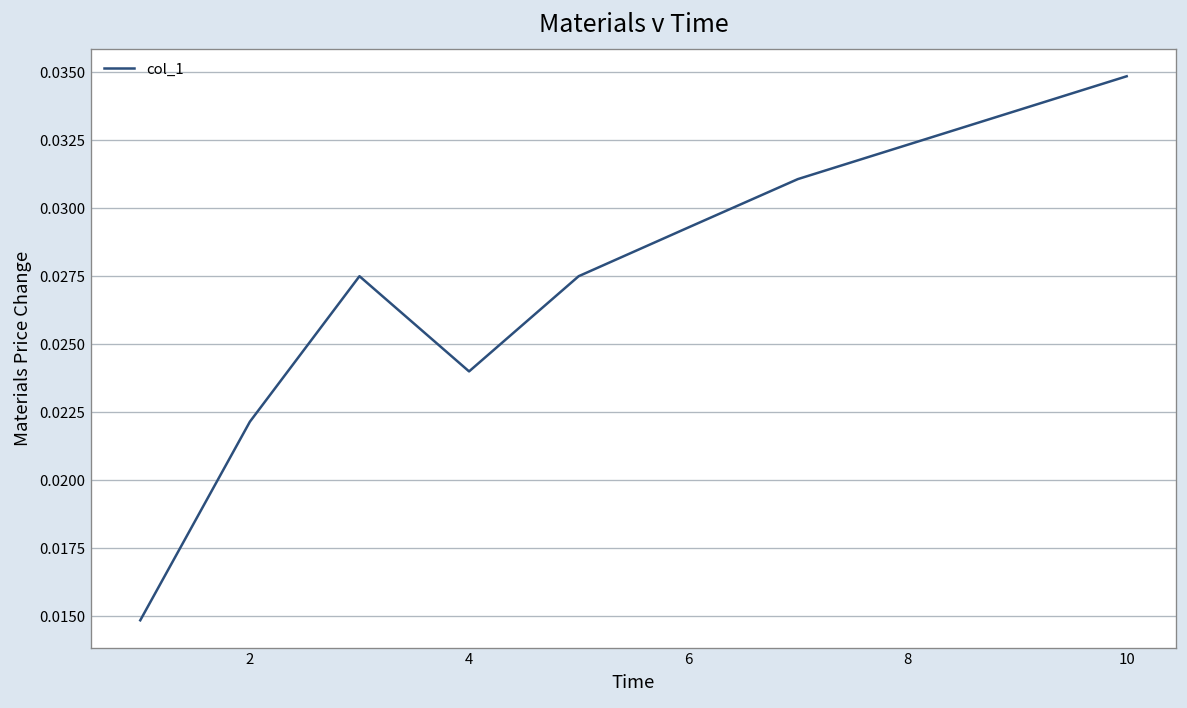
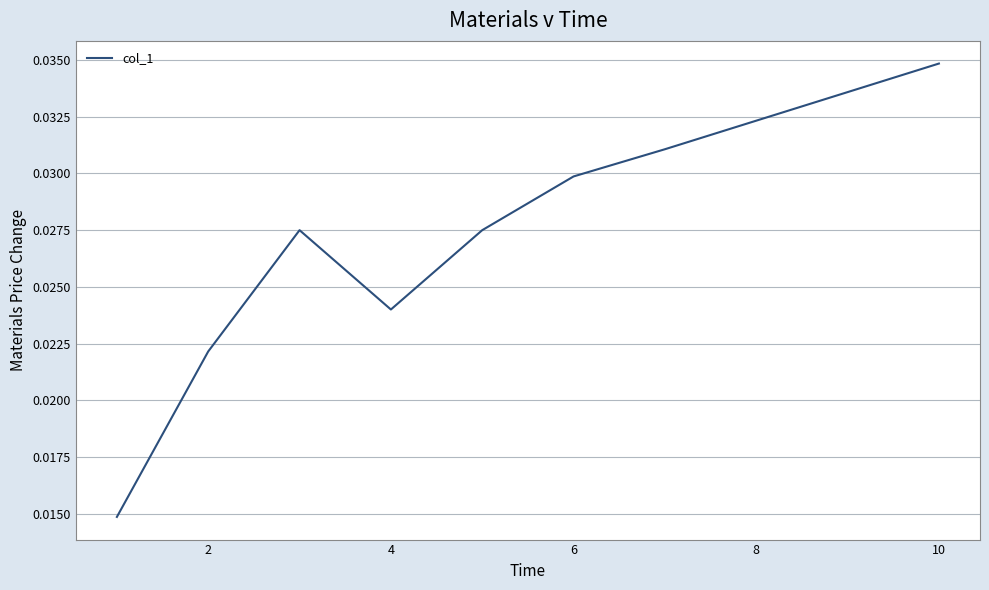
6: 0.0293 -> 0.0299
